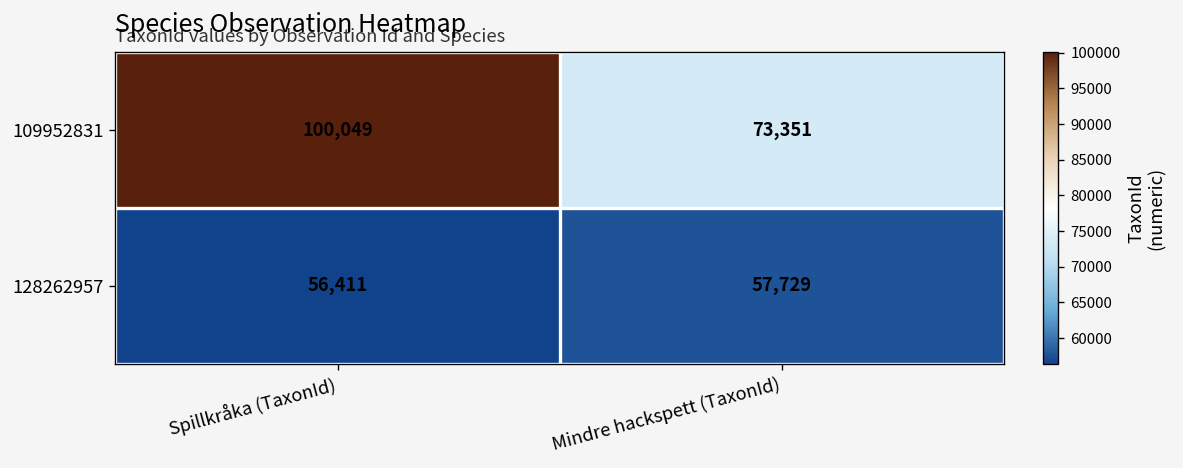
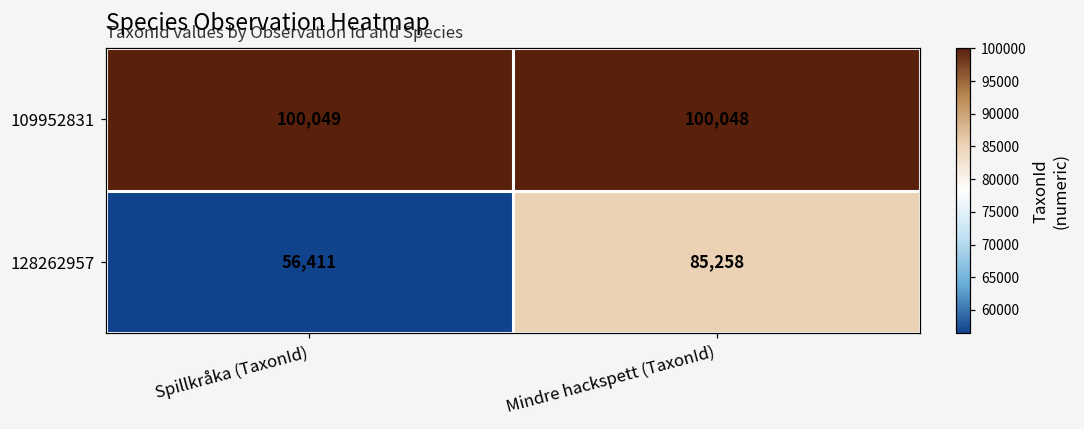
109952831, Mindre hackspett (TaxonId): 73,351 -> 100,048
128262957, Mindre hackspett (TaxonId): 57,729 -> 85,258
